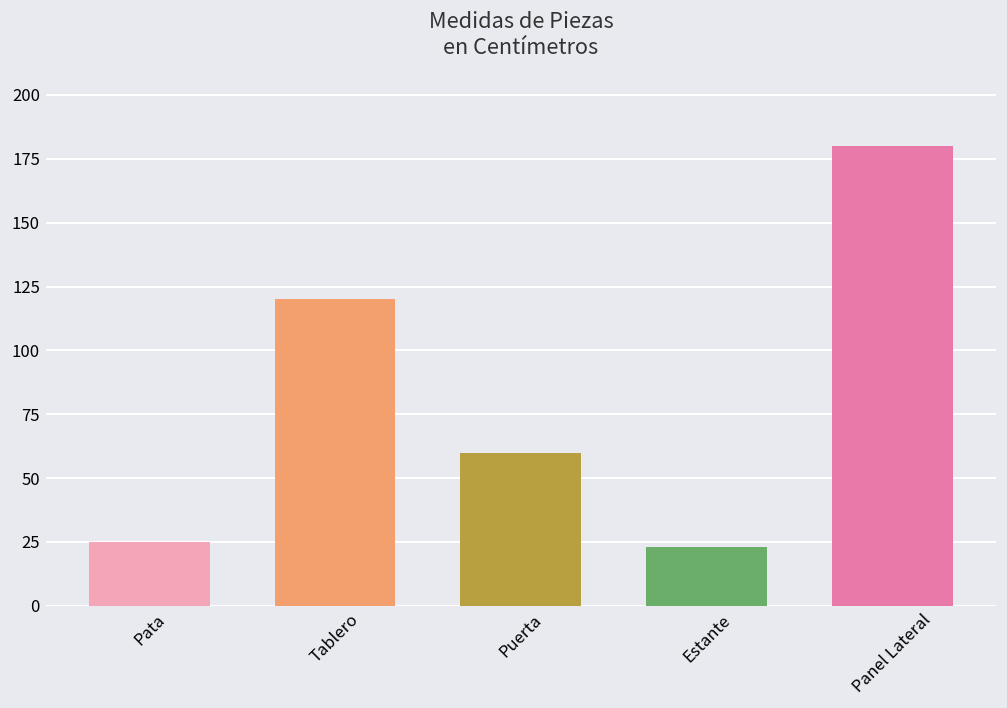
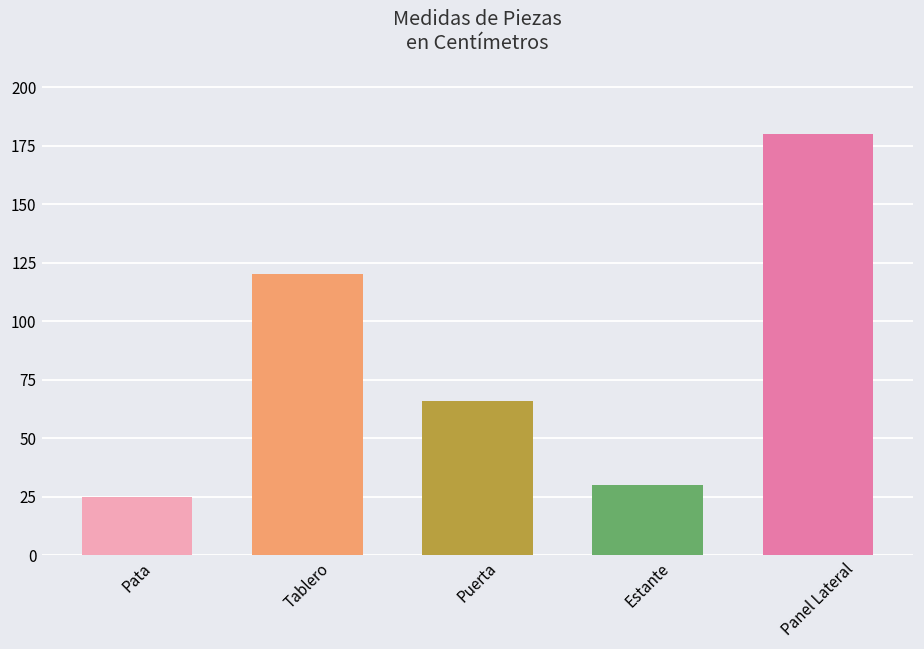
Puerta: 60 -> 66
Estante: 23 -> 30
